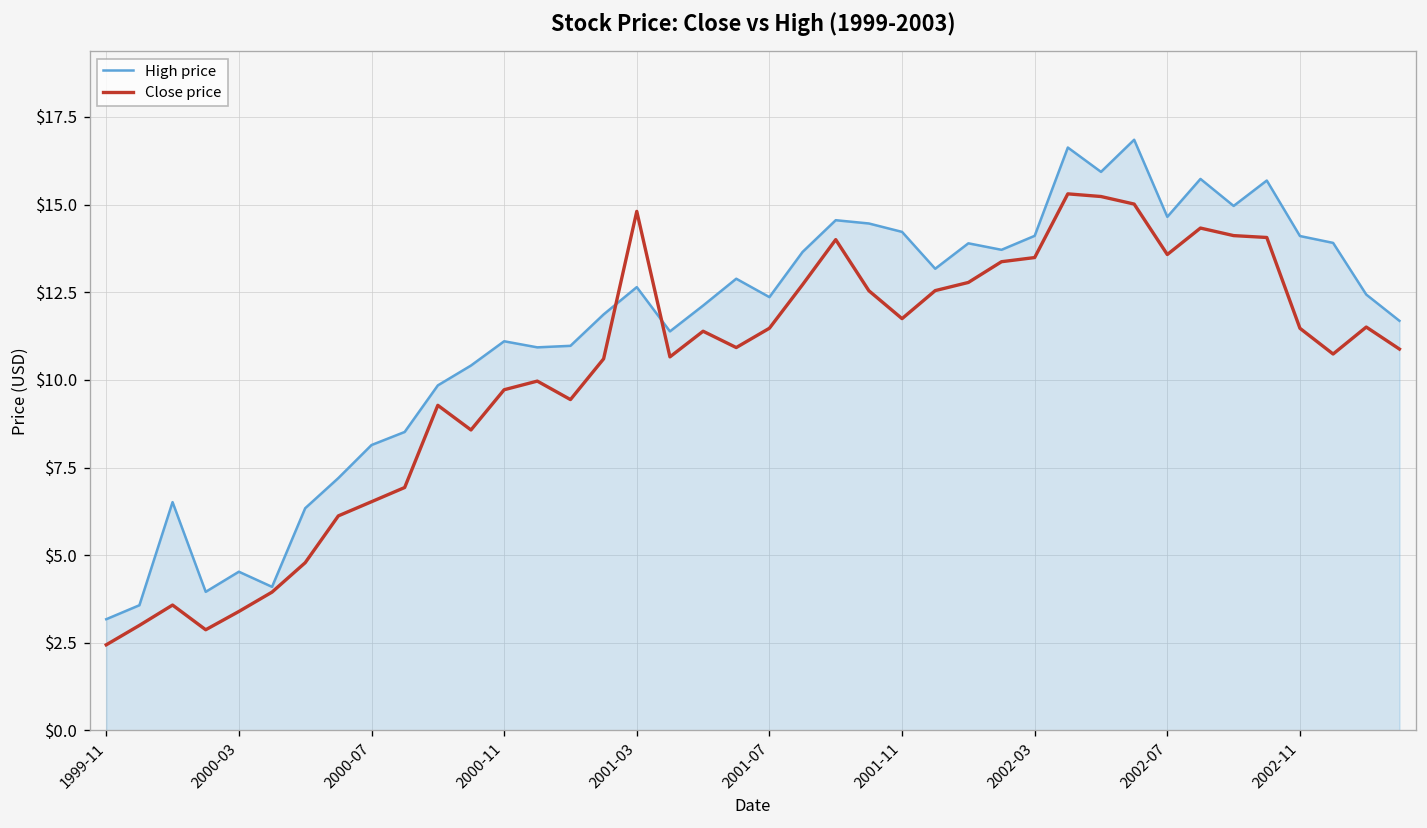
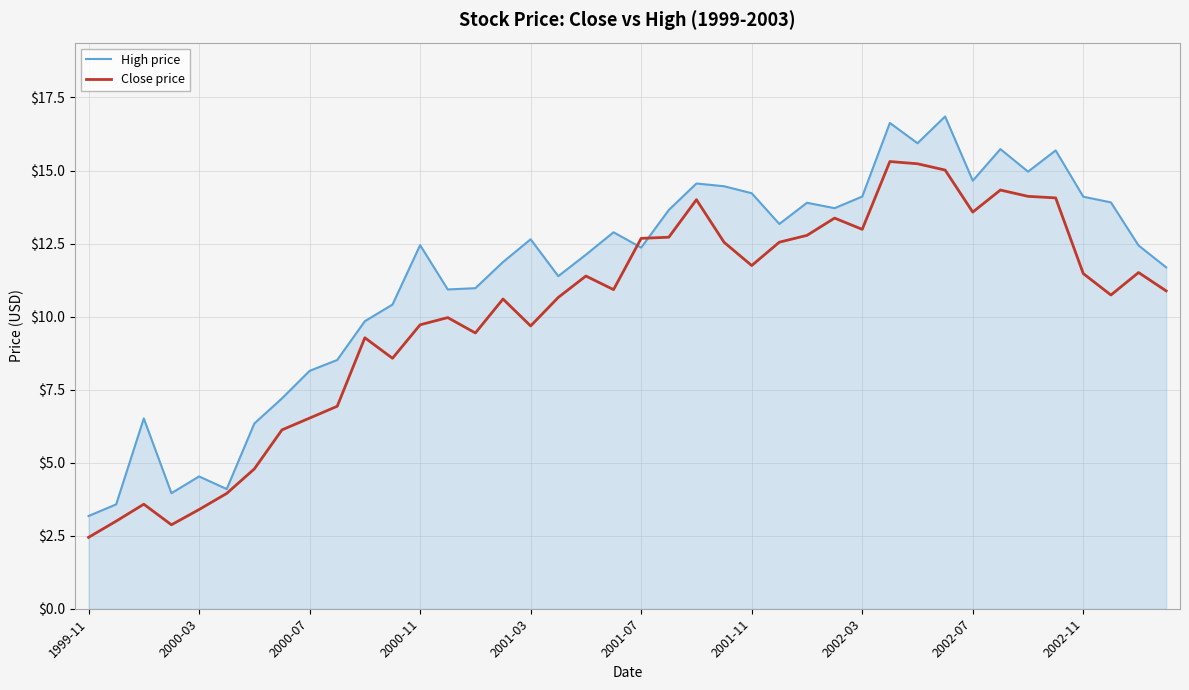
High price, 2000-11: $11.1 -> $12.4
Close price, 2001-03: $14.8 -> $9.7
Close price, 2001-07: $11.5 -> $12.7
Close price, 2002-03: $13.5 -> $13.0
